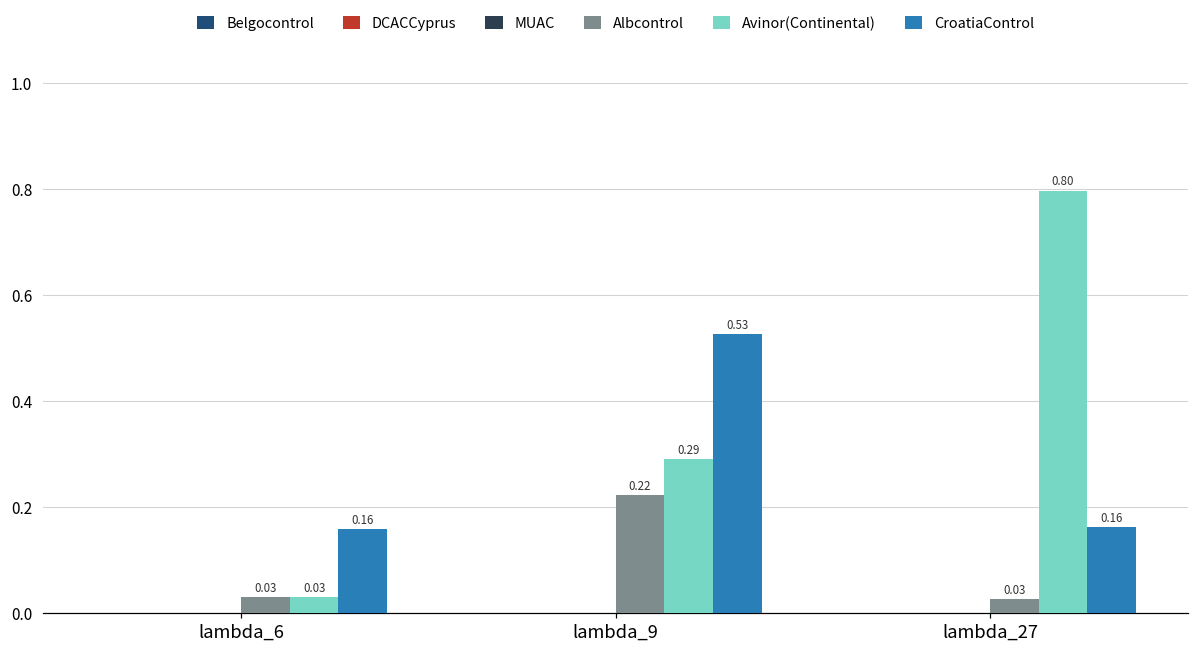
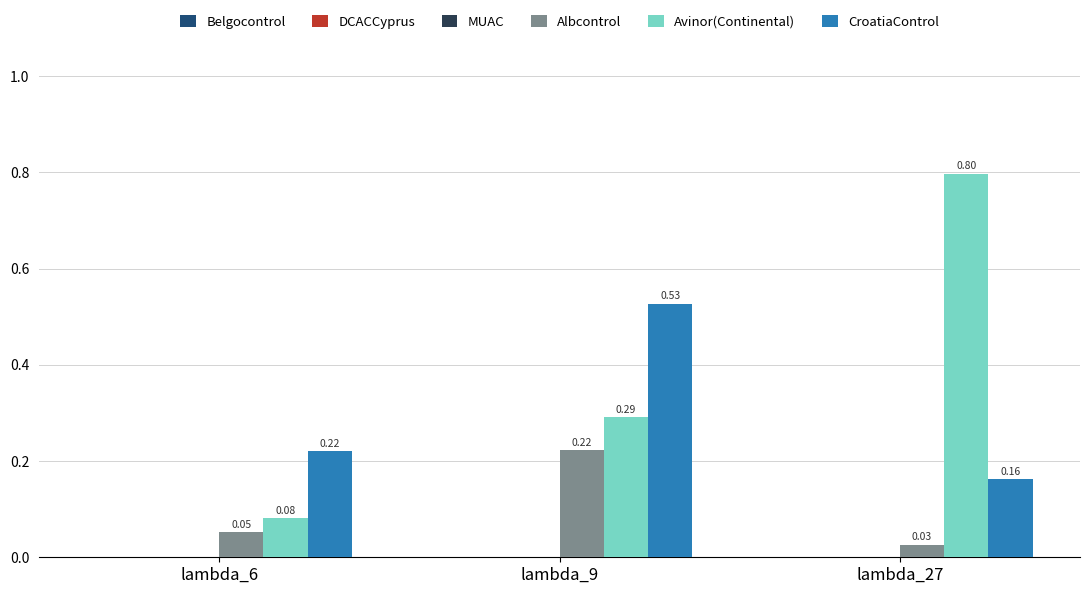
Albcontrol, lambda_6: 0.03 -> 0.05
Avinor(Continental), lambda_6: 0.03 -> 0.08
CroatiaControl, lambda_6: 0.16 -> 0.22
